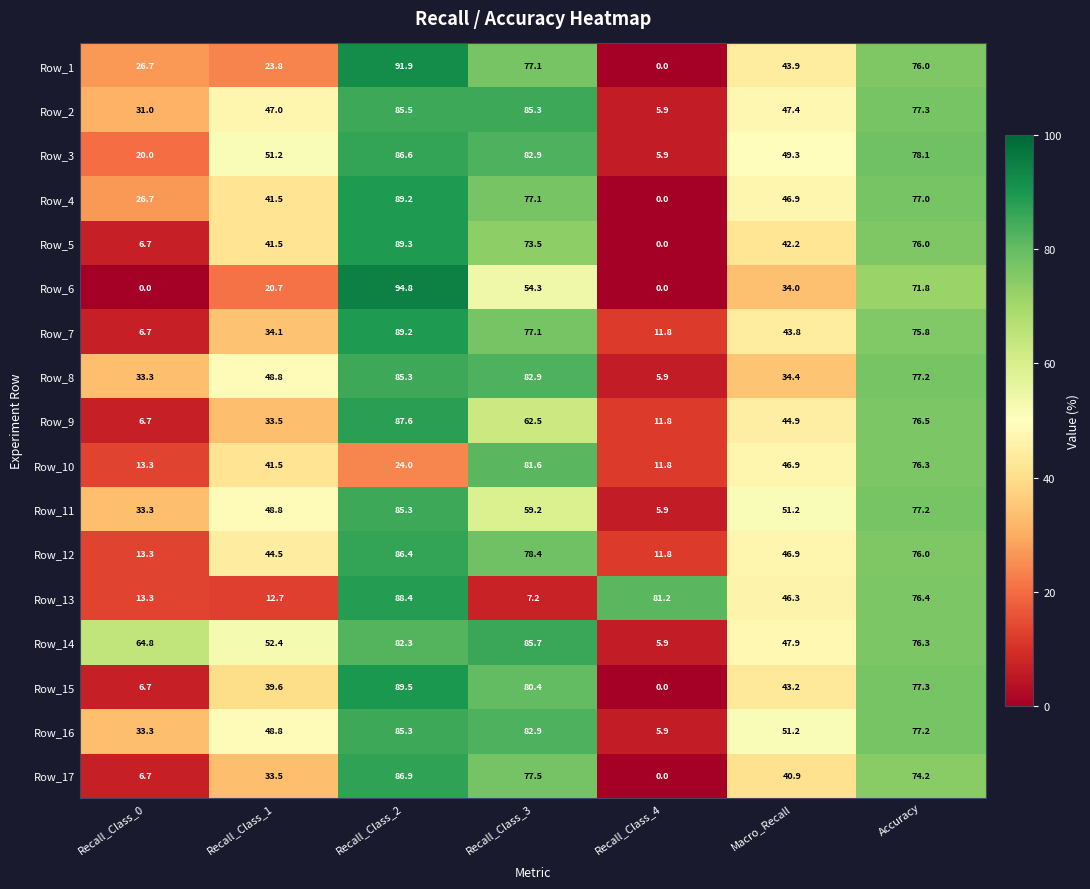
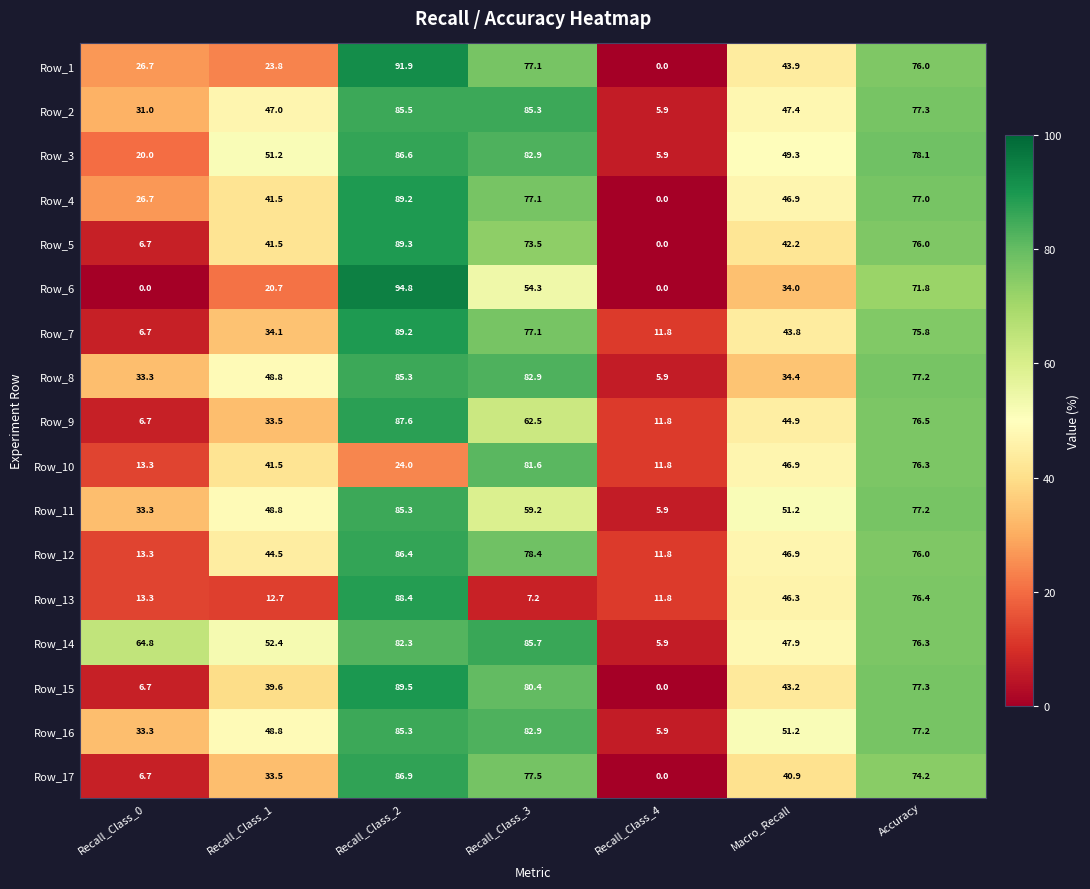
Row_13, Recall_Class_4: 81.2 -> 11.8
